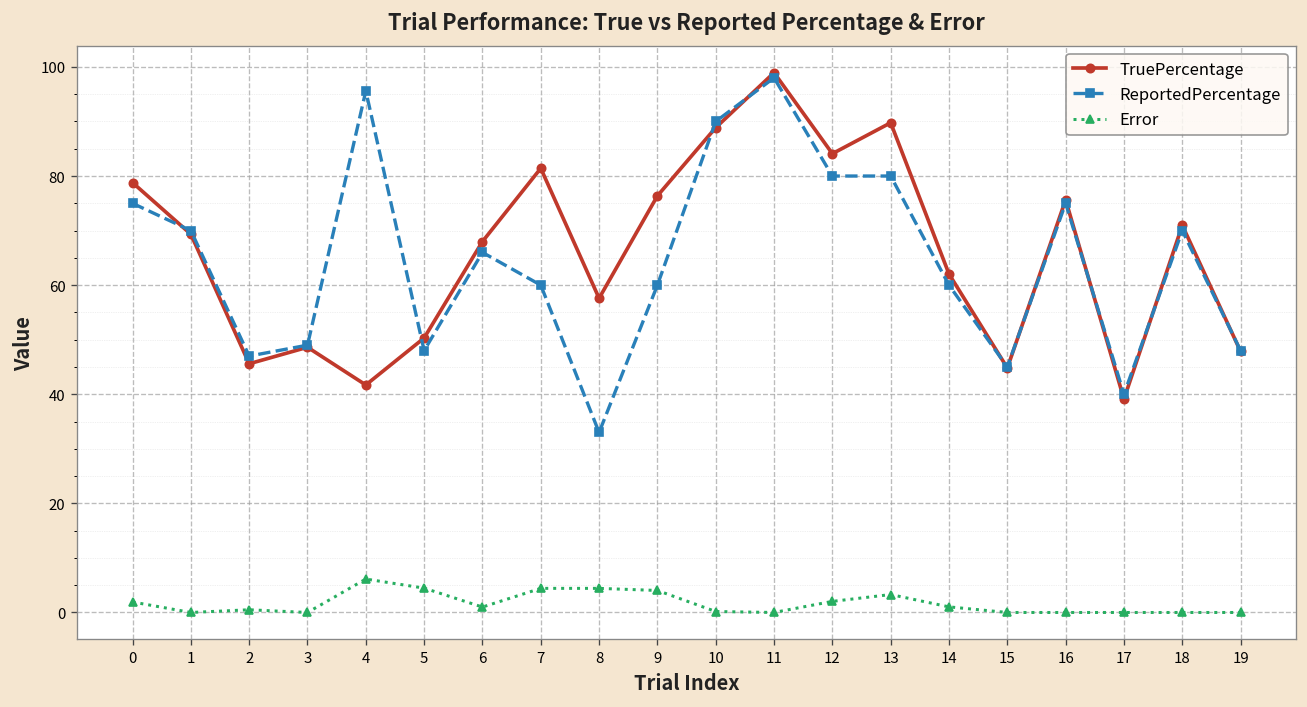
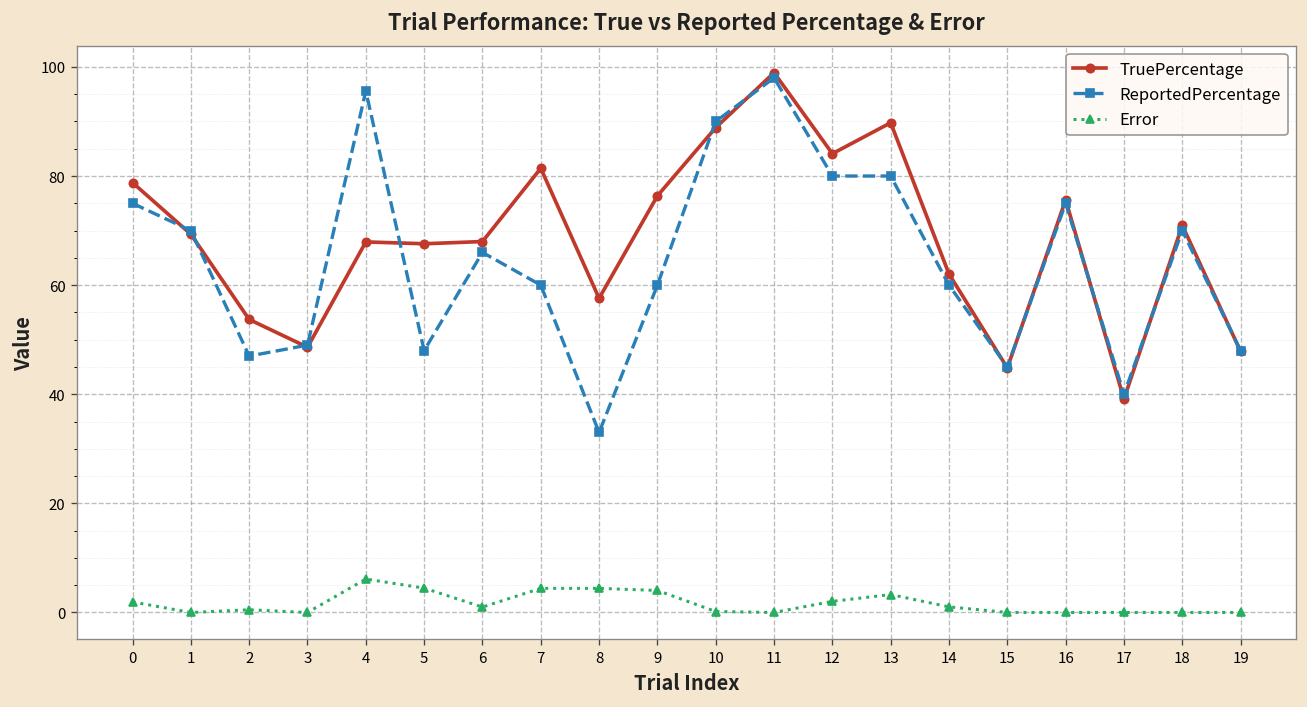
TruePercentage, 2: 46 -> 54
TruePercentage, 4: 42 -> 68
TruePercentage, 5: 50 -> 68
